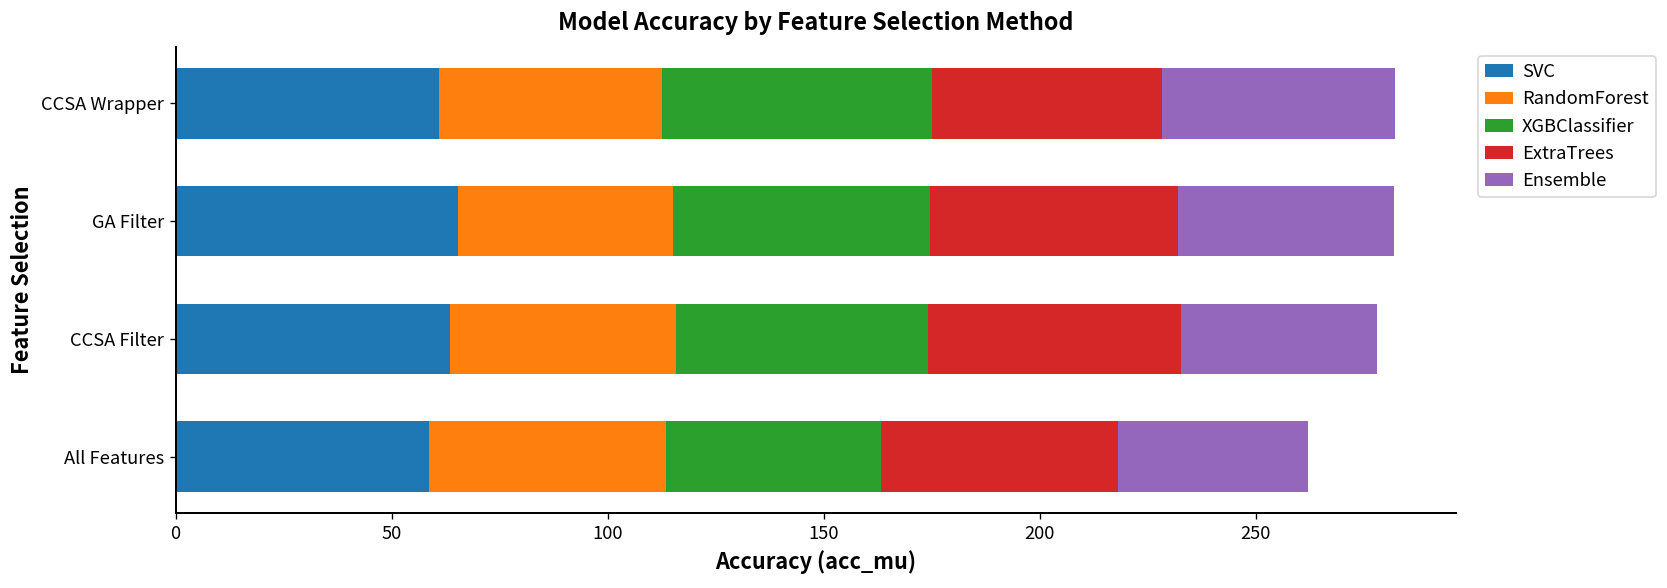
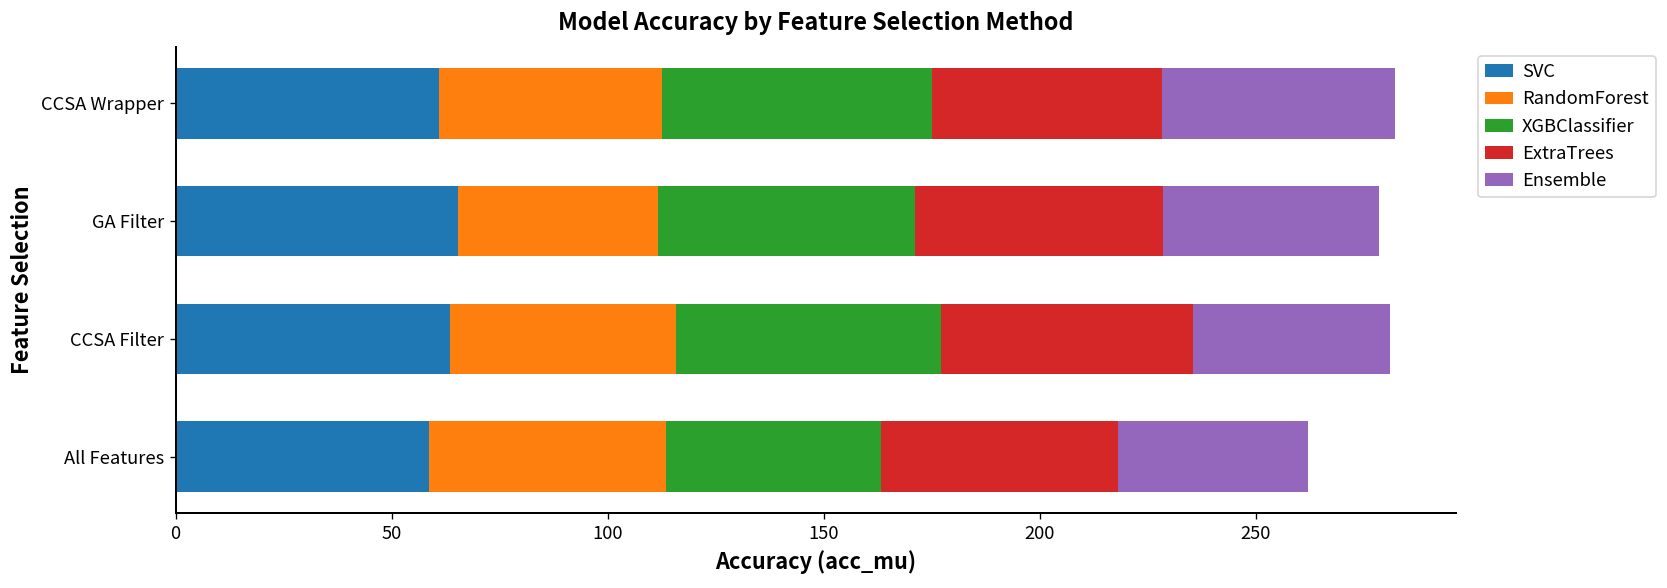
RandomForest, GA Filter: 50 -> 46
XGBClassifier, CCSA Filter: 58 -> 61
